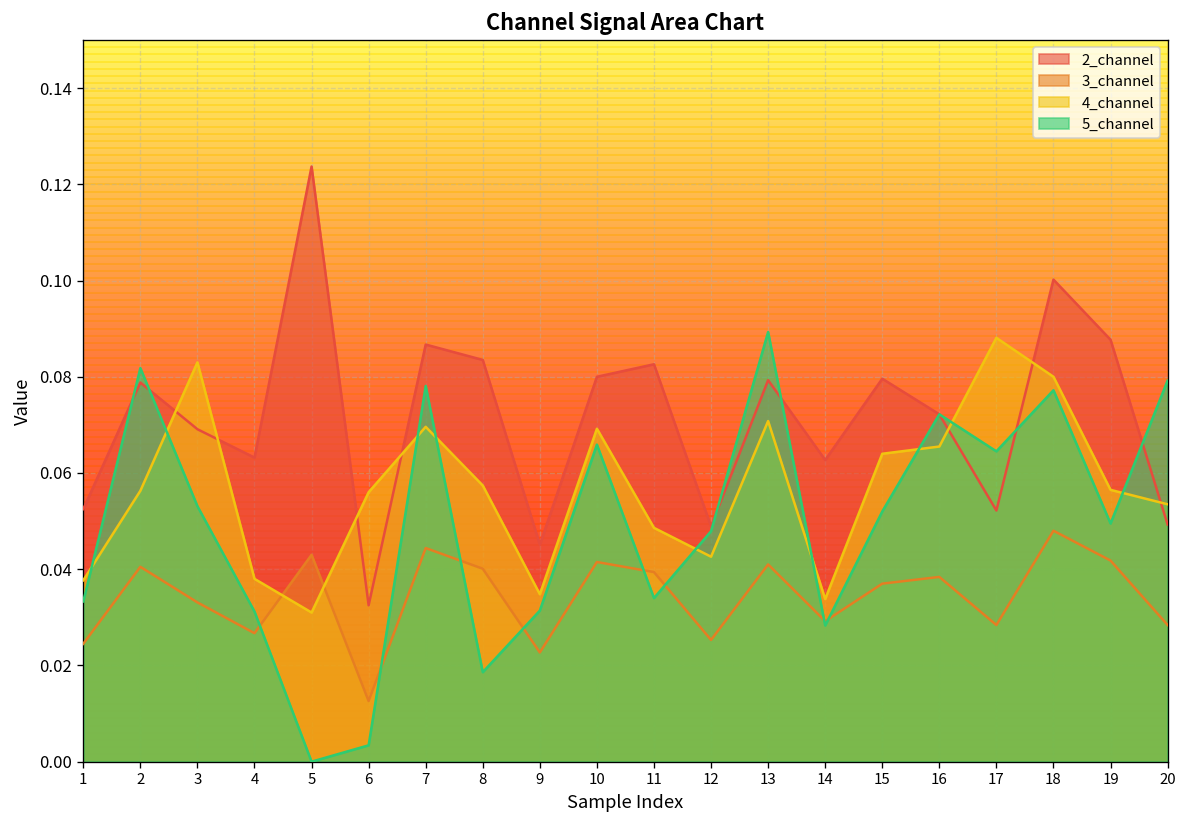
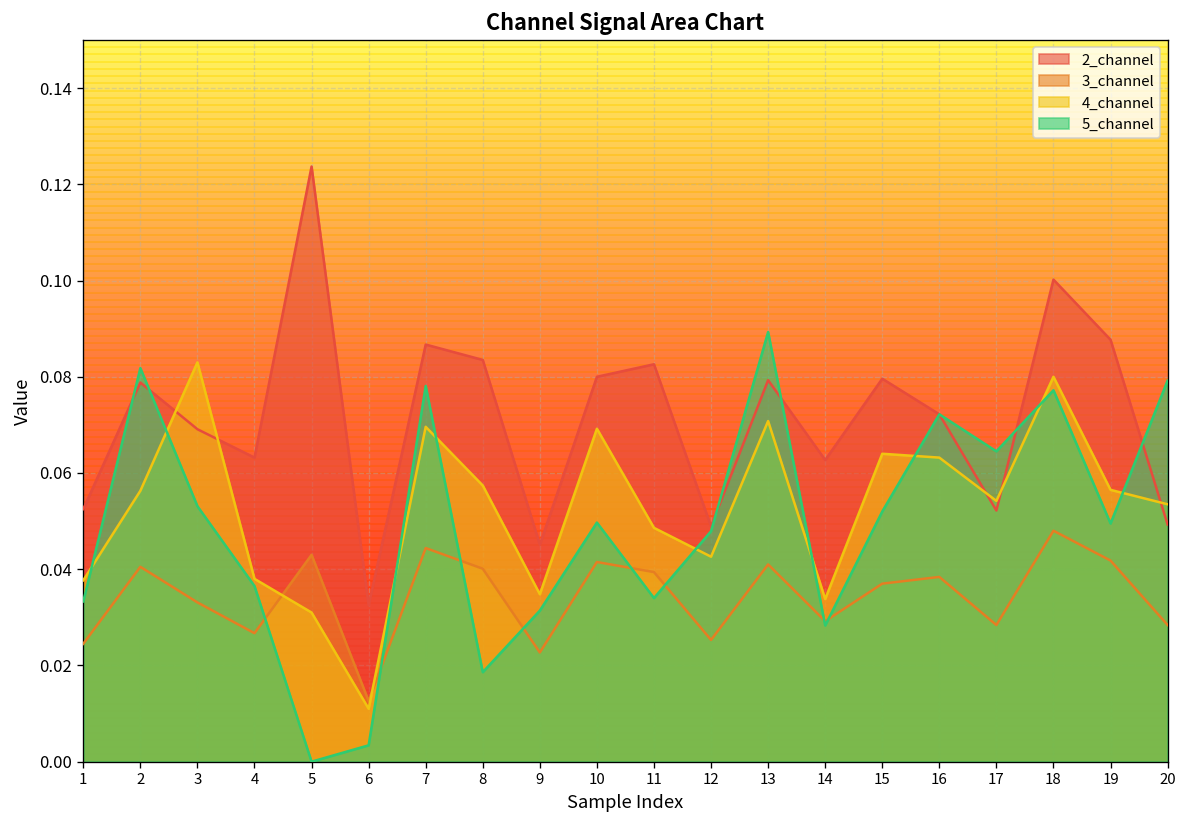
5_channel, 4: 0.031 -> 0.037
4_channel, 6: 0.056 -> 0.011
5_channel, 10: 0.066 -> 0.050
4_channel, 16: 0.066 -> 0.063
4_channel, 17: 0.088 -> 0.054
